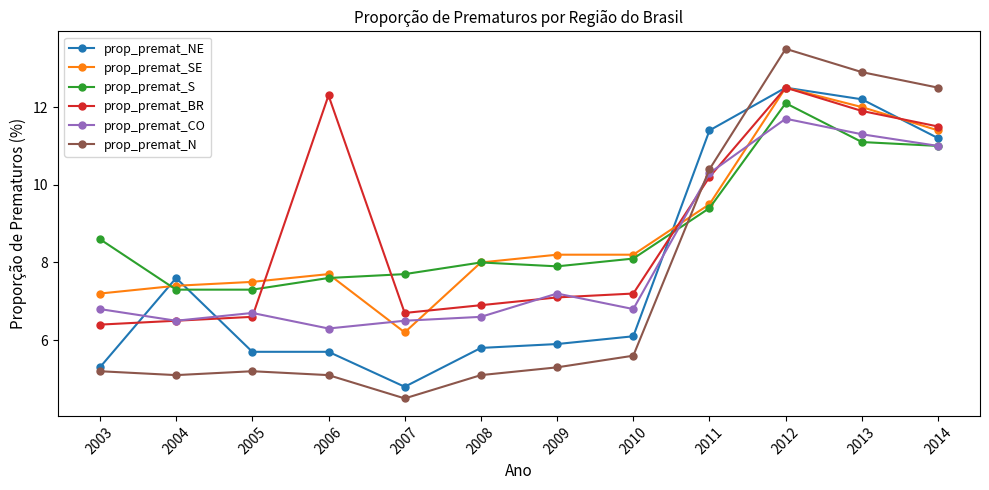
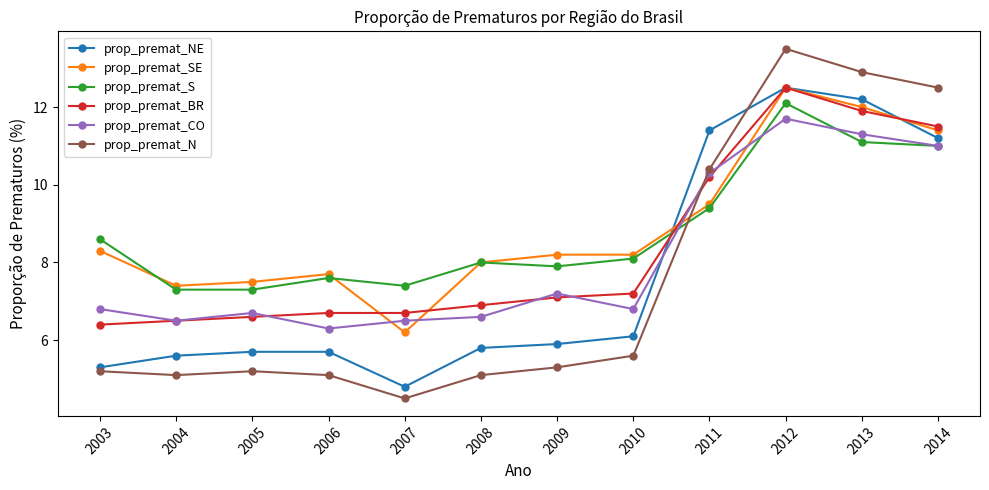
prop_premat_SE, 2003: 7.2 -> 8.3
prop_premat_NE, 2004: 7.6 -> 5.6
prop_premat_BR, 2006: 12.3 -> 6.7
prop_premat_S, 2007: 7.7 -> 7.4
